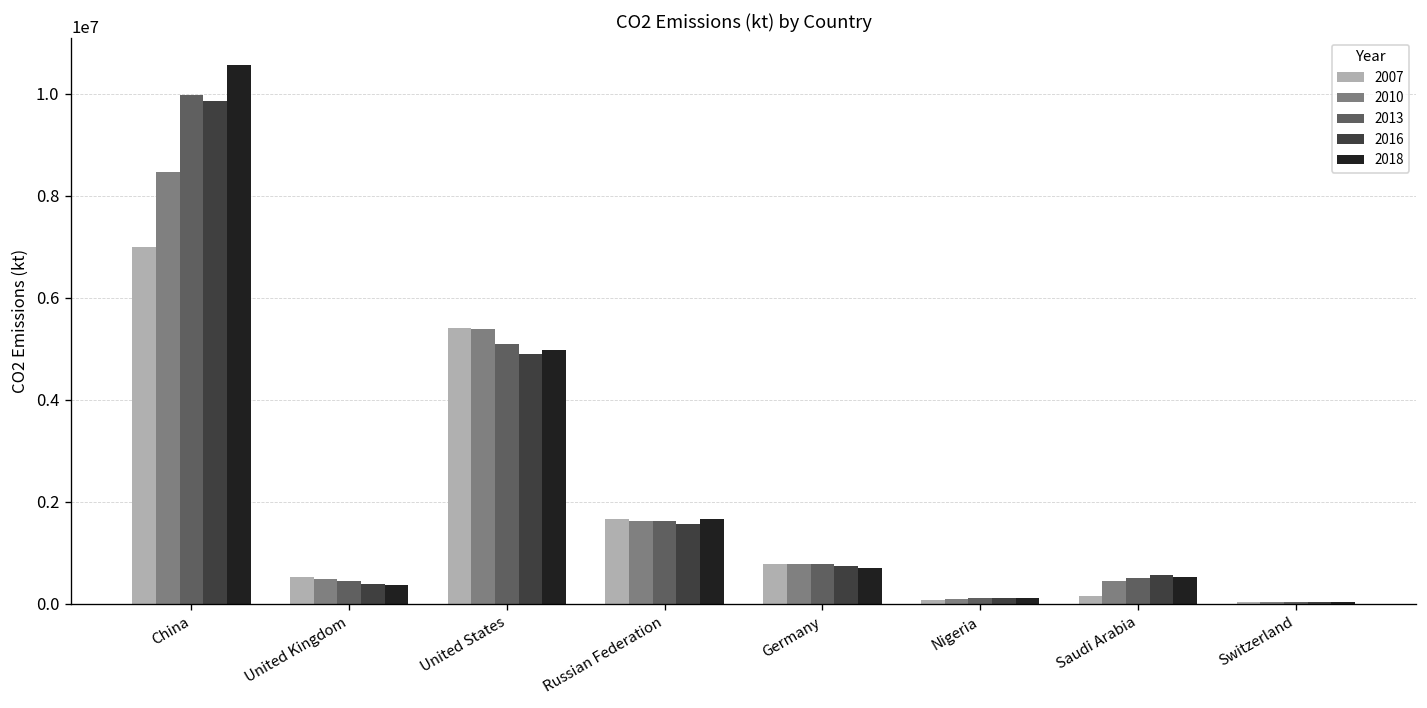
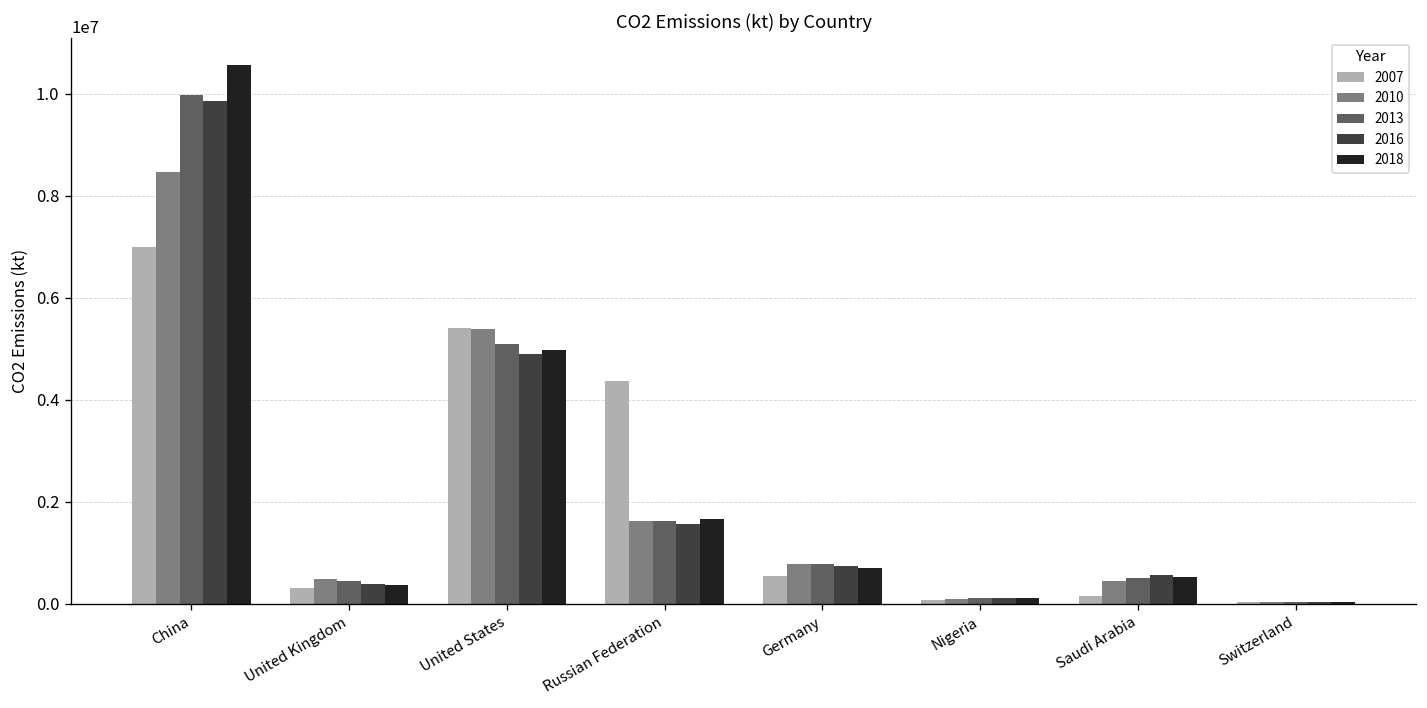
2007, United Kingdom: 500000 -> 300000
2007, Russian Federation: 1700000 -> 4400000
2007, Germany: 800000 -> 600000
